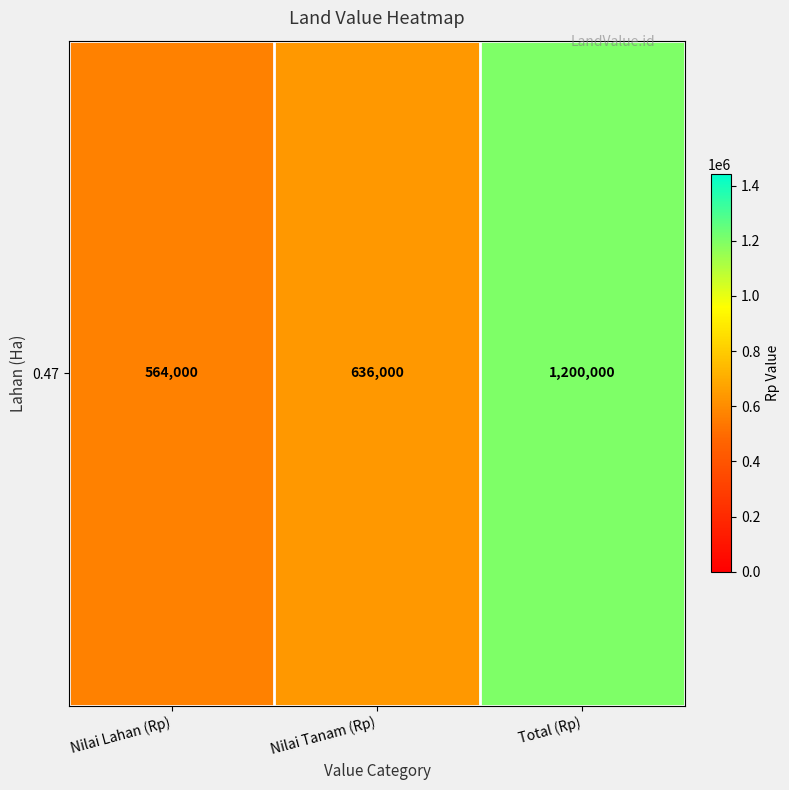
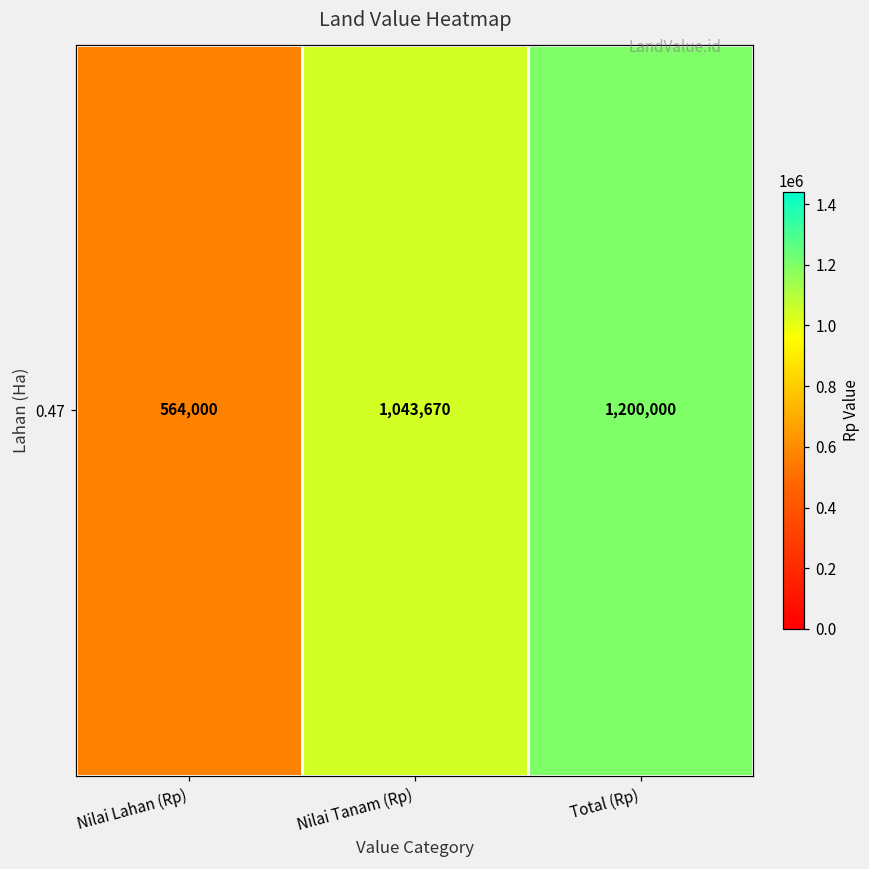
0.47, Nilai Tanam (Rp): 636,000 -> 1,043,670
